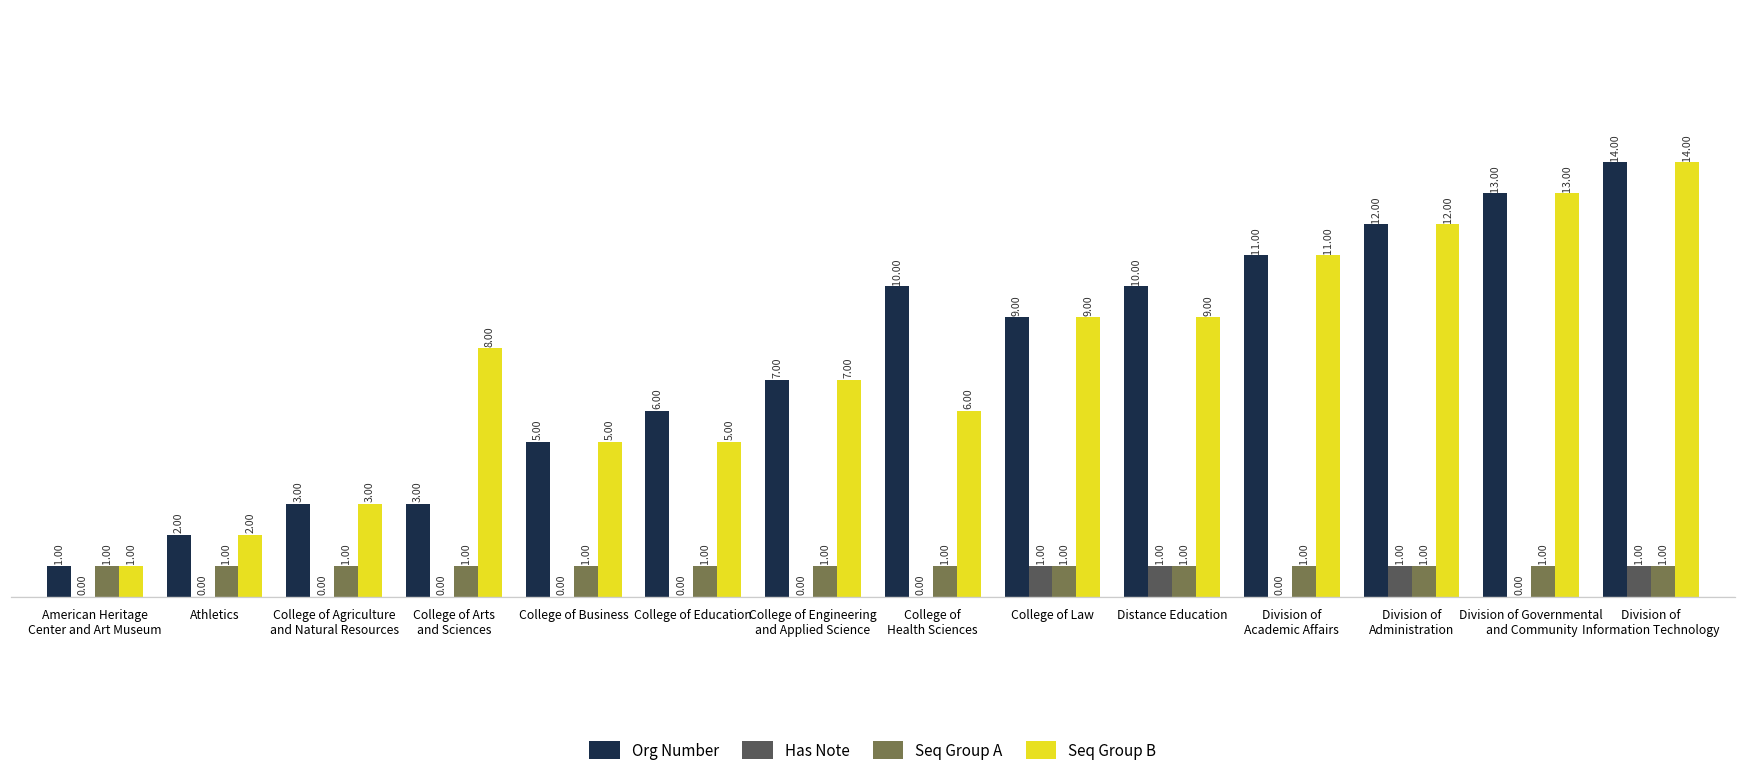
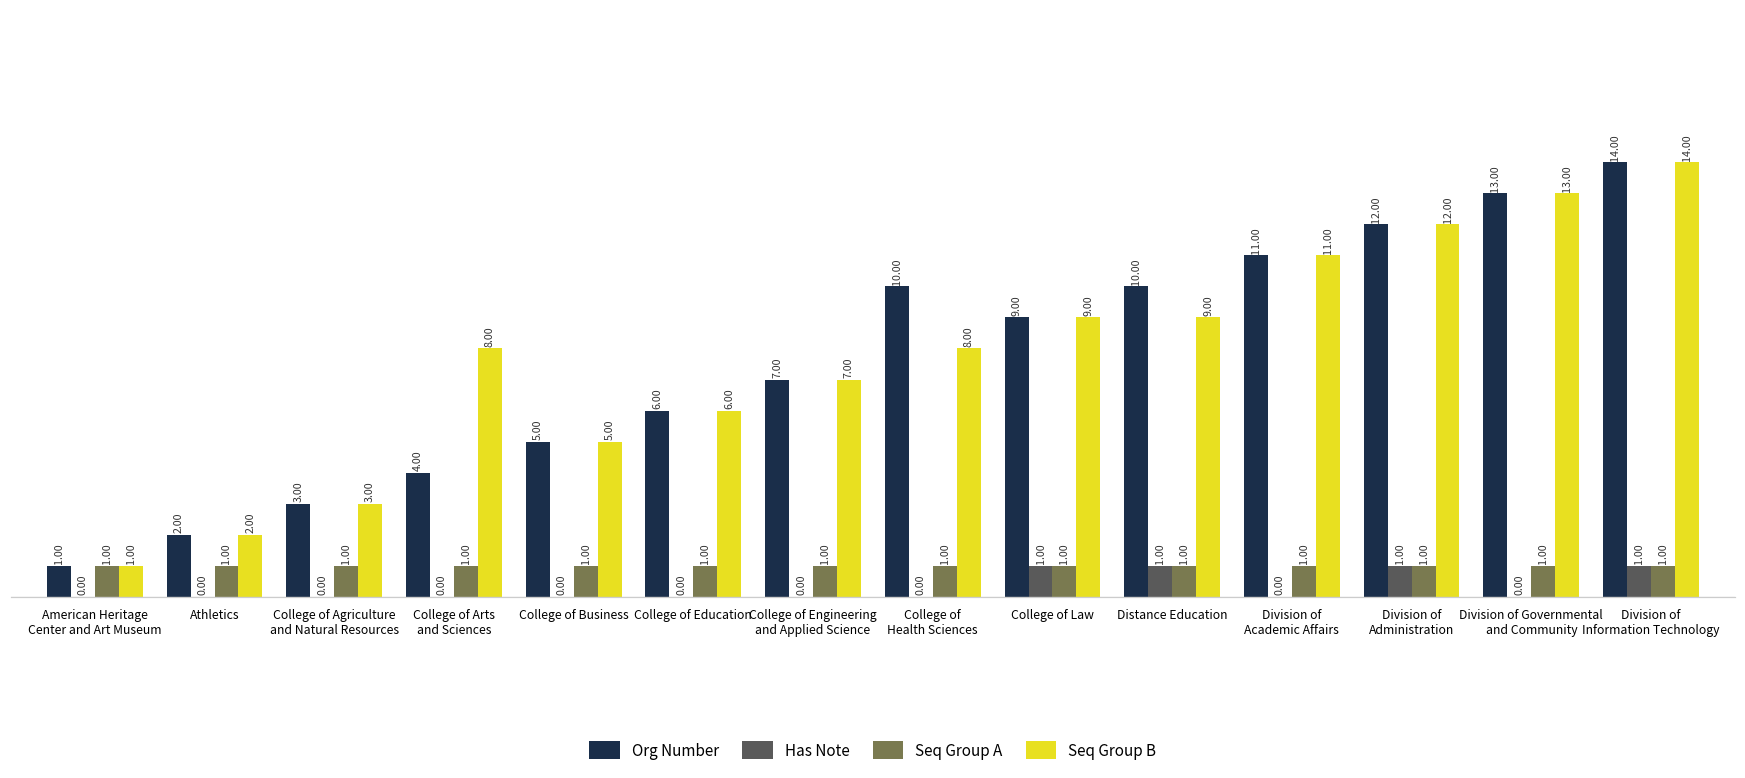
Org Number, College of Arts and Sciences: 3.00 -> 4.00
Seq Group B, College of Education: 5.00 -> 6.00
Seq Group B, College of Health Sciences: 6.00 -> 8.00
